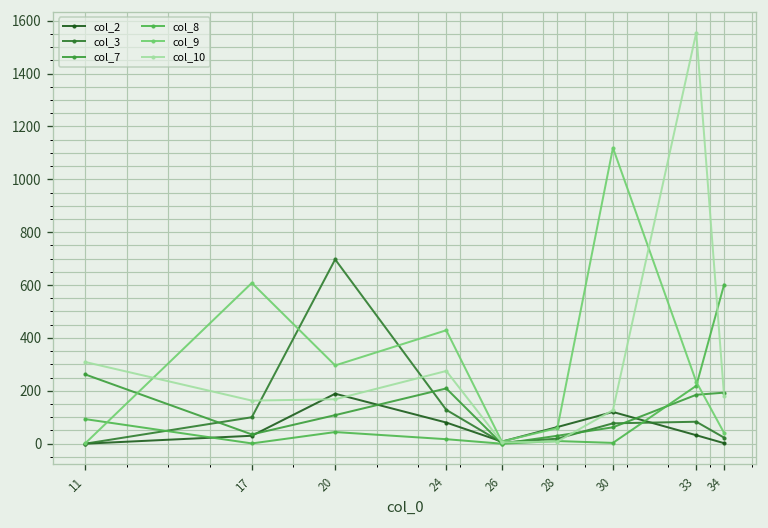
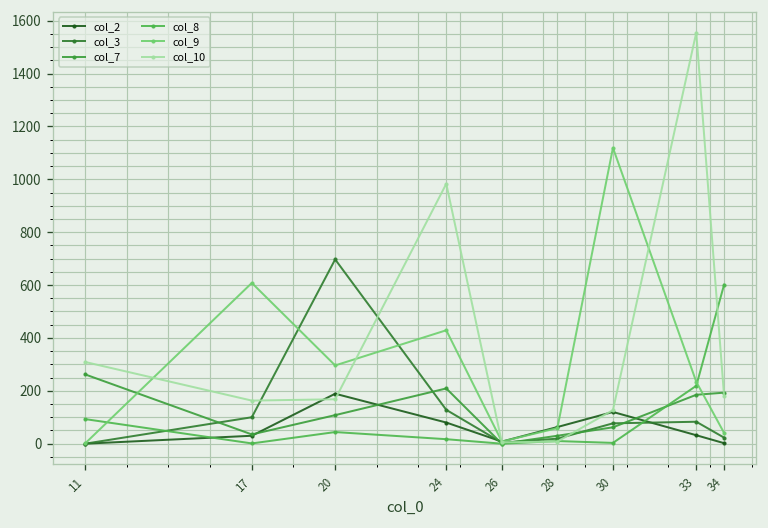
col_10, 24: 280 -> 980
